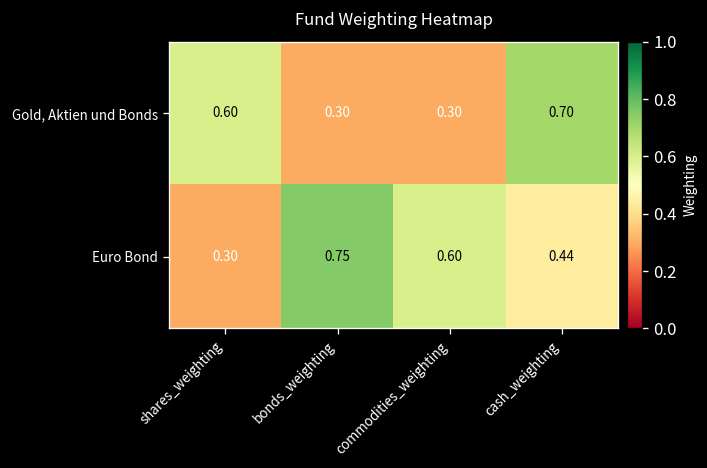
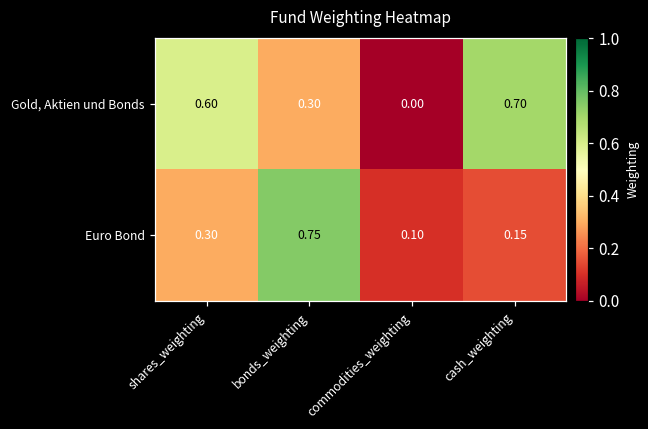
Gold, Aktien und Bonds, commodities_weighting: 0.30 -> 0.00
Euro Bond, commodities_weighting: 0.60 -> 0.10
Euro Bond, cash_weighting: 0.44 -> 0.15
